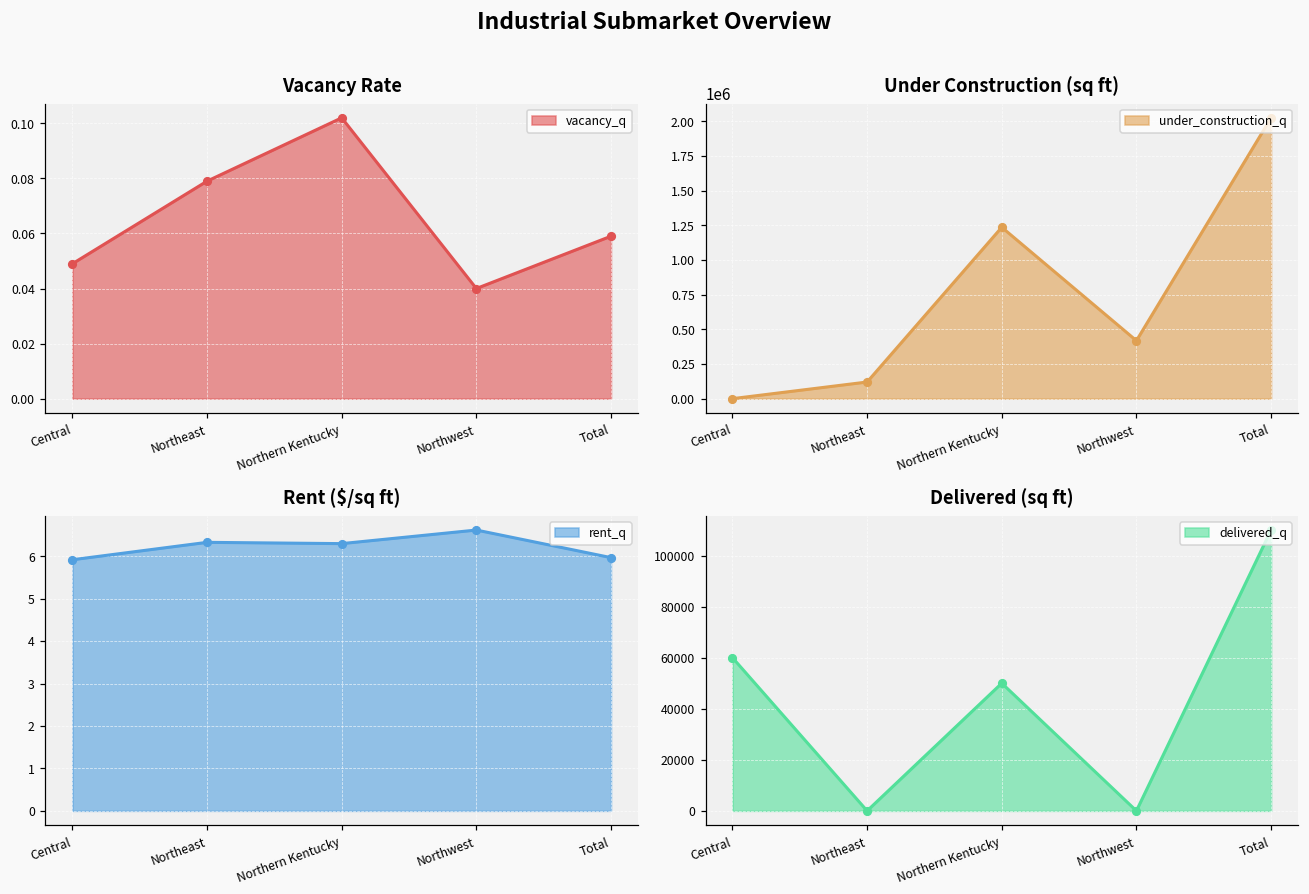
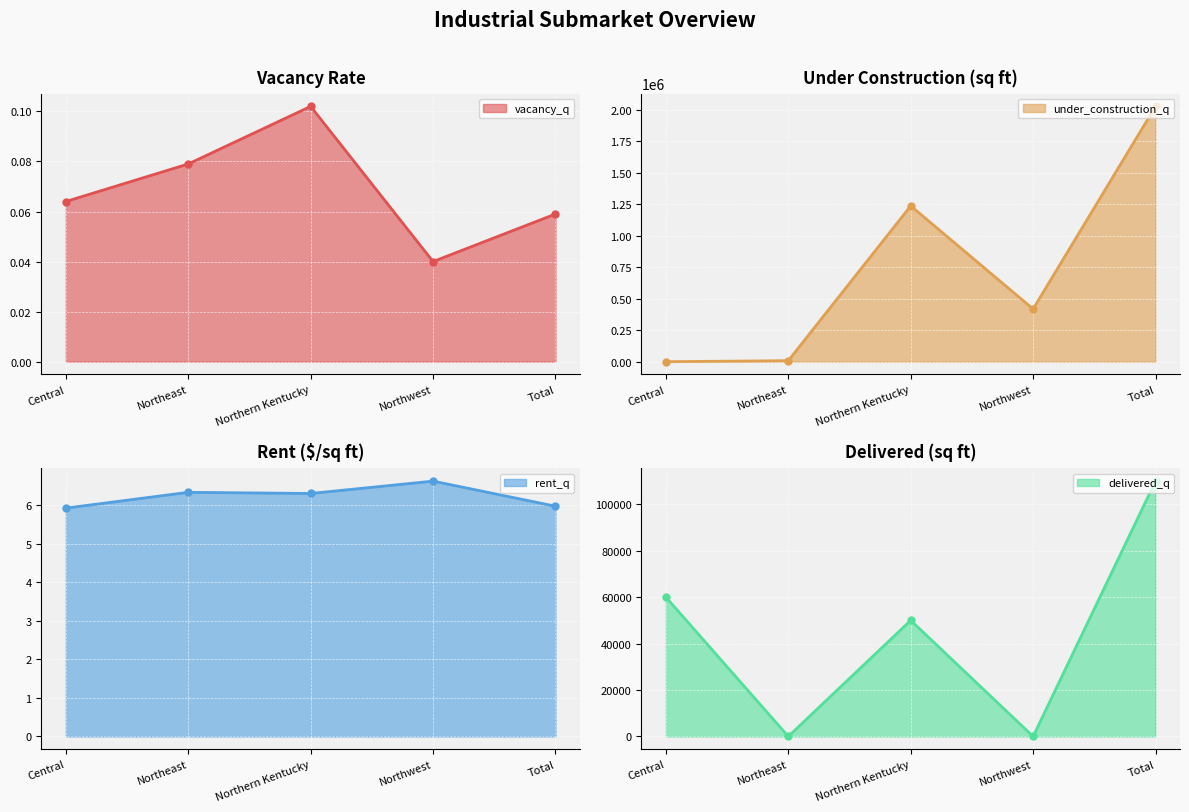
Vacancy Rate, Central: 0.049 -> 0.064
Under Construction (sq ft), Northeast: 120000 -> 10000
